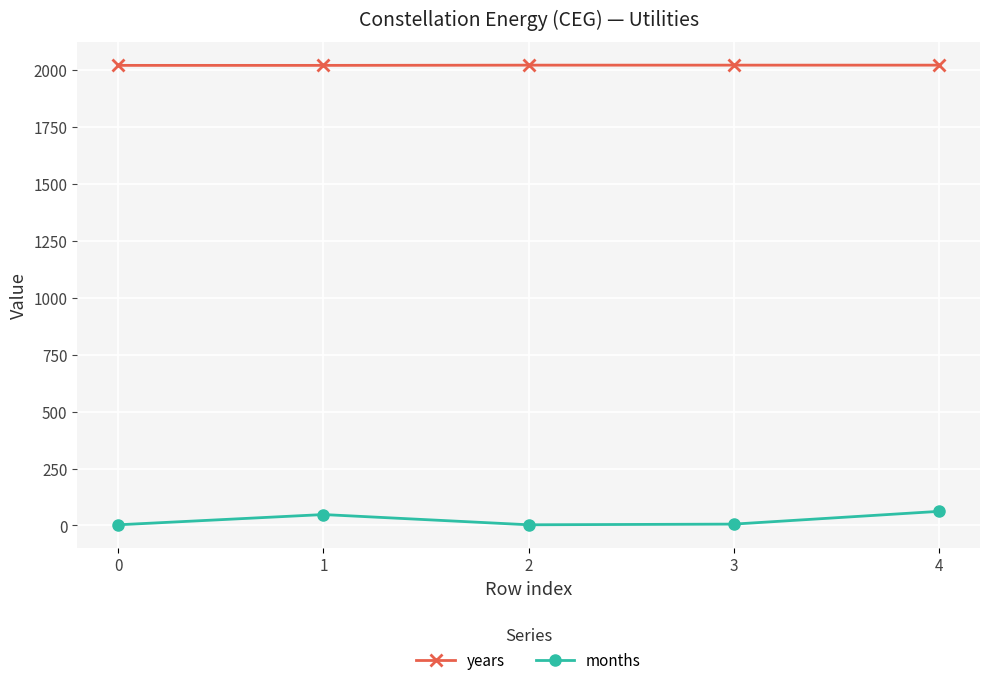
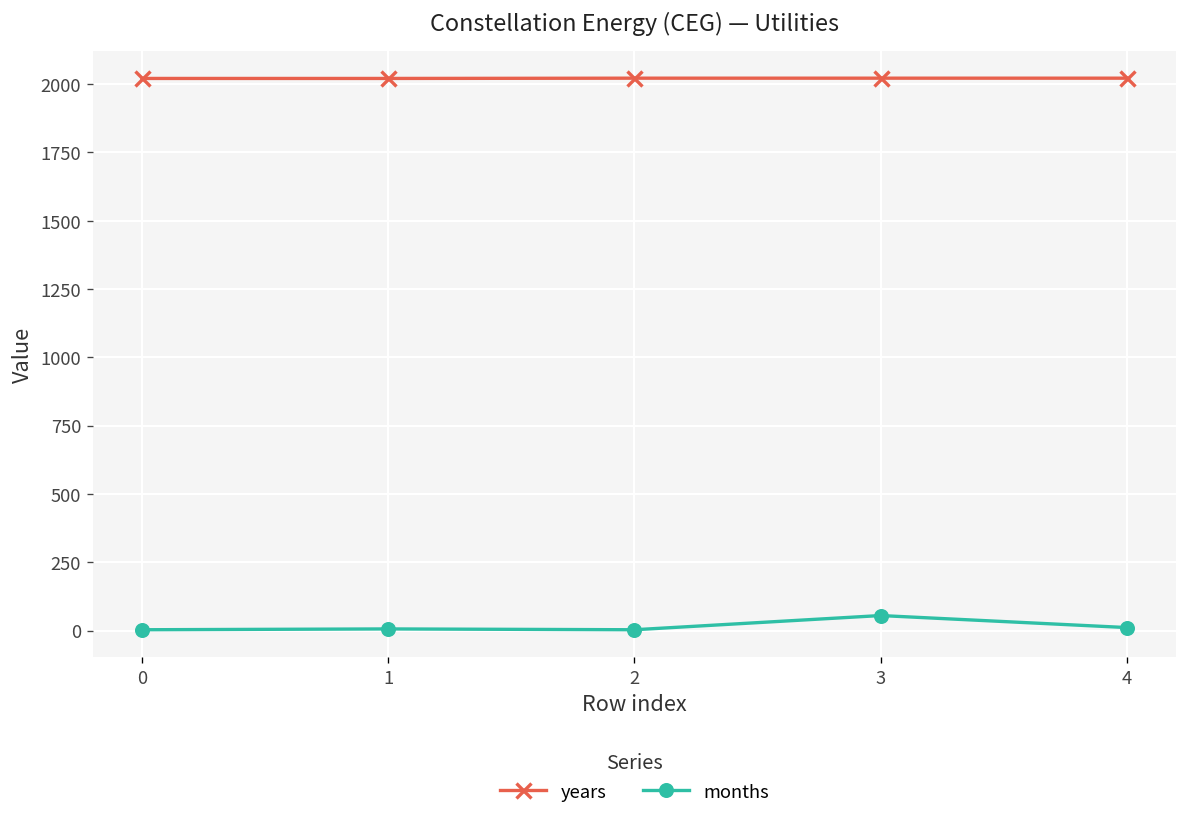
months, 1: 50 -> 10
months, 3: 10 -> 60
months, 4: 60 -> 10
